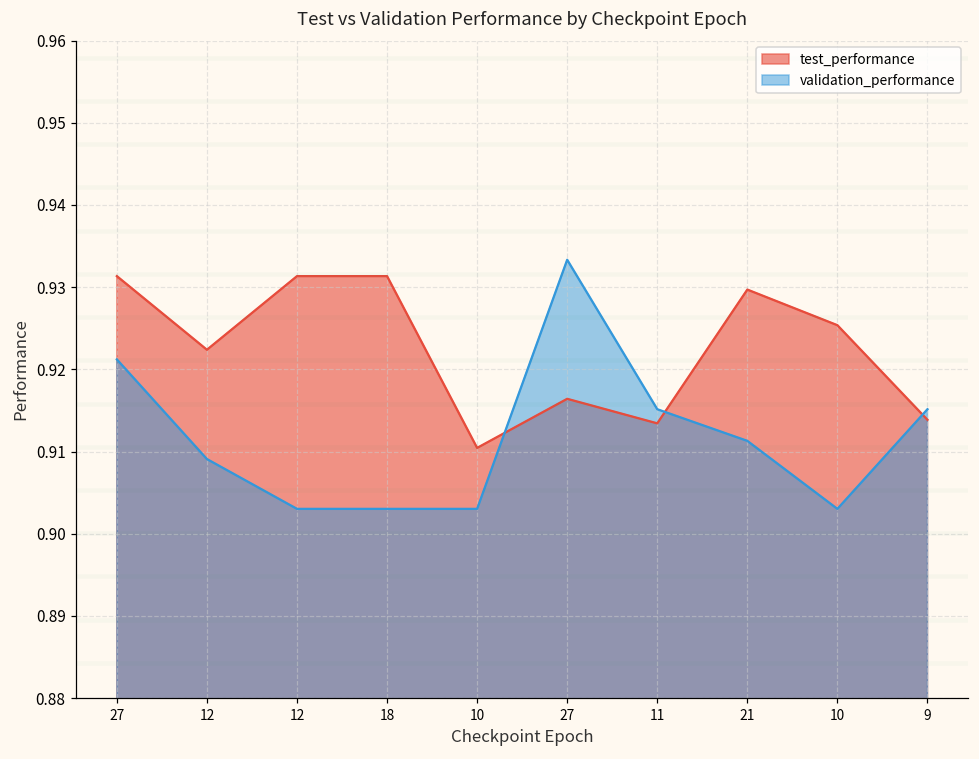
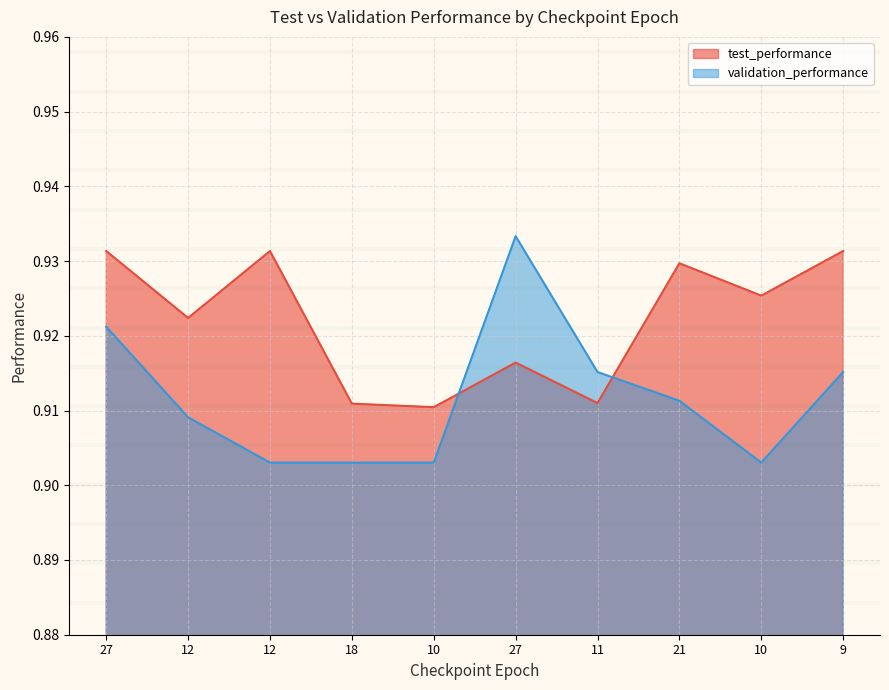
test_performance, 18: 0.931 -> 0.911
test_performance, 11: 0.913 -> 0.911
test_performance, 9: 0.914 -> 0.931
